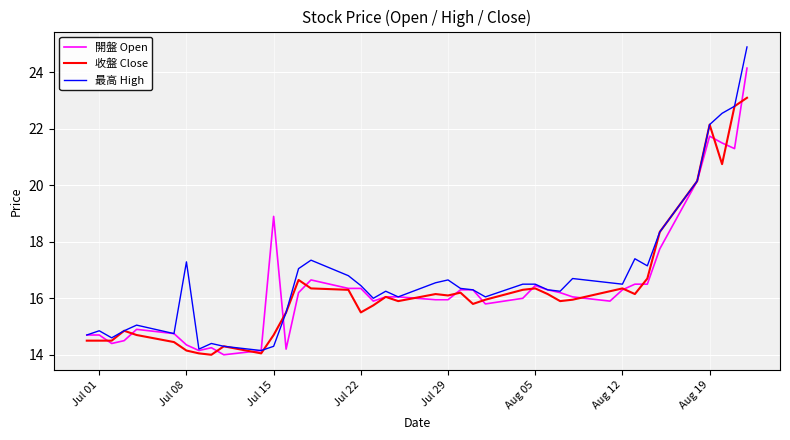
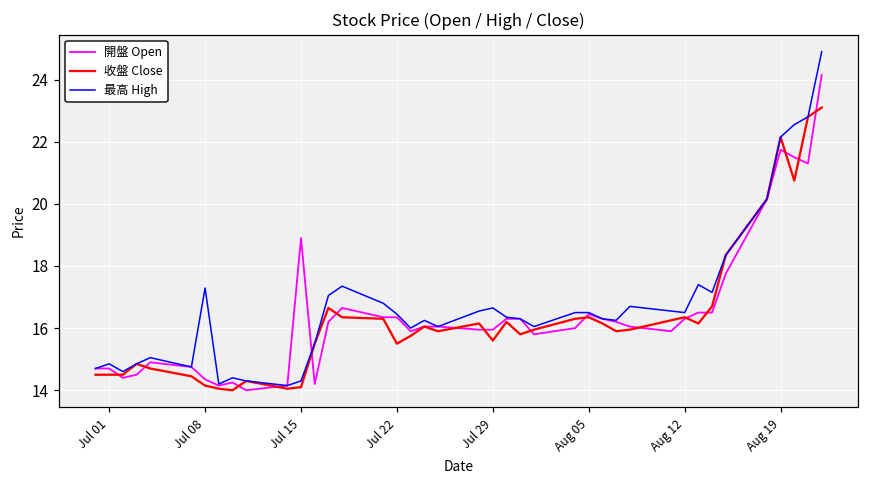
收盤 Close, Jul 15: 14.7 -> 14.1
收盤 Close, Jul 29: 16.1 -> 15.6
